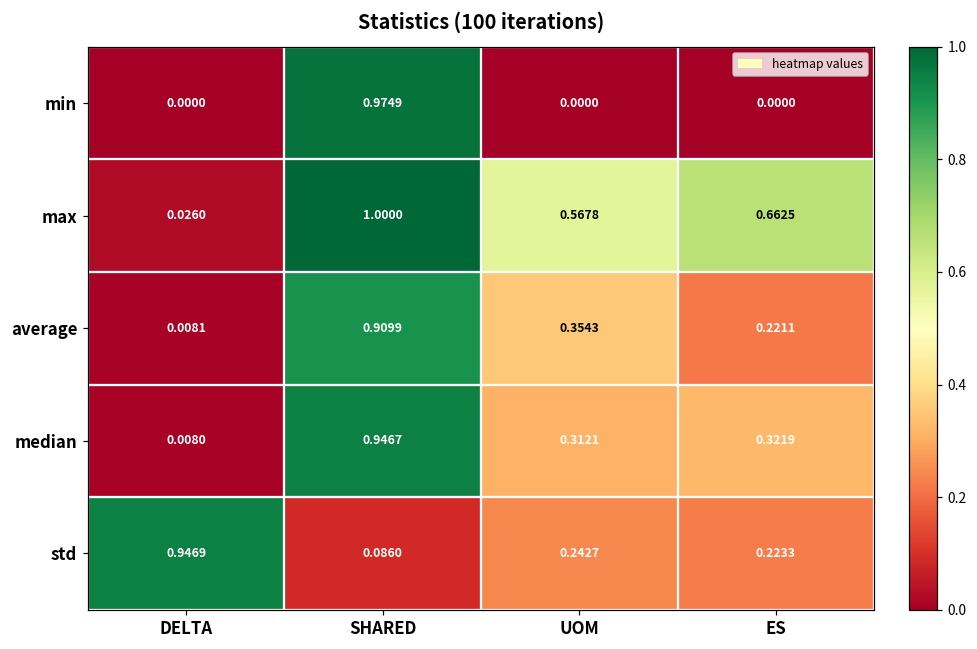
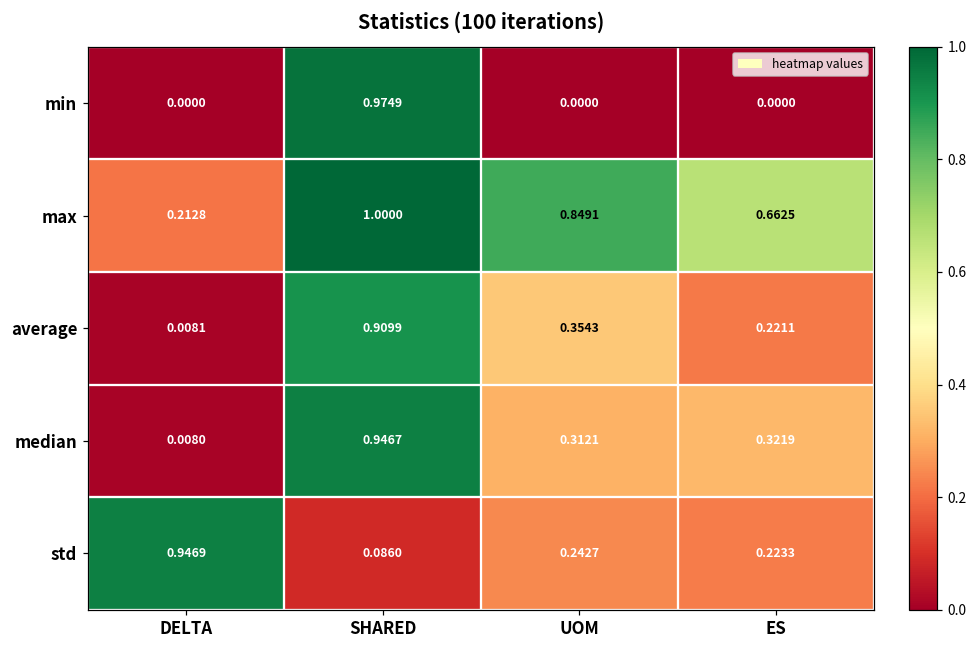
max, DELTA: 0.0260 -> 0.2128
max, UOM: 0.5678 -> 0.8491
